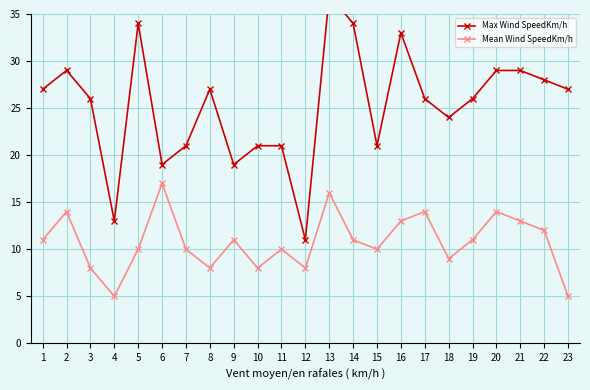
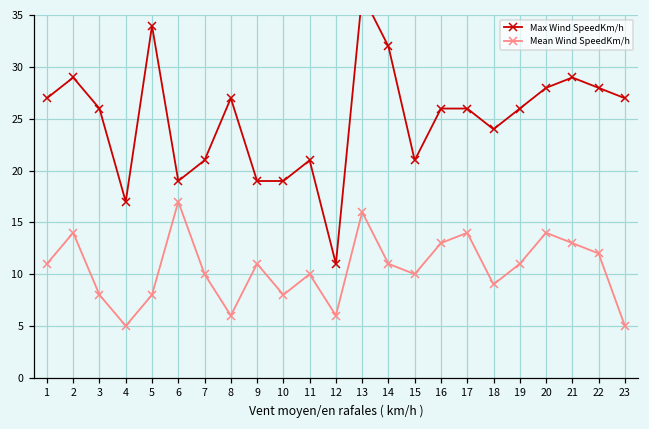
Max Wind SpeedKm/h, 4: 13 -> 17
Mean Wind SpeedKm/h, 5: 10 -> 8
Mean Wind SpeedKm/h, 8: 8 -> 6
Max Wind SpeedKm/h, 10: 21 -> 19
Mean Wind SpeedKm/h, 12: 8 -> 6
Max Wind SpeedKm/h, 14: 34 -> 32
Max Wind SpeedKm/h, 16: 33 -> 26
Max Wind SpeedKm/h, 20: 29 -> 28
